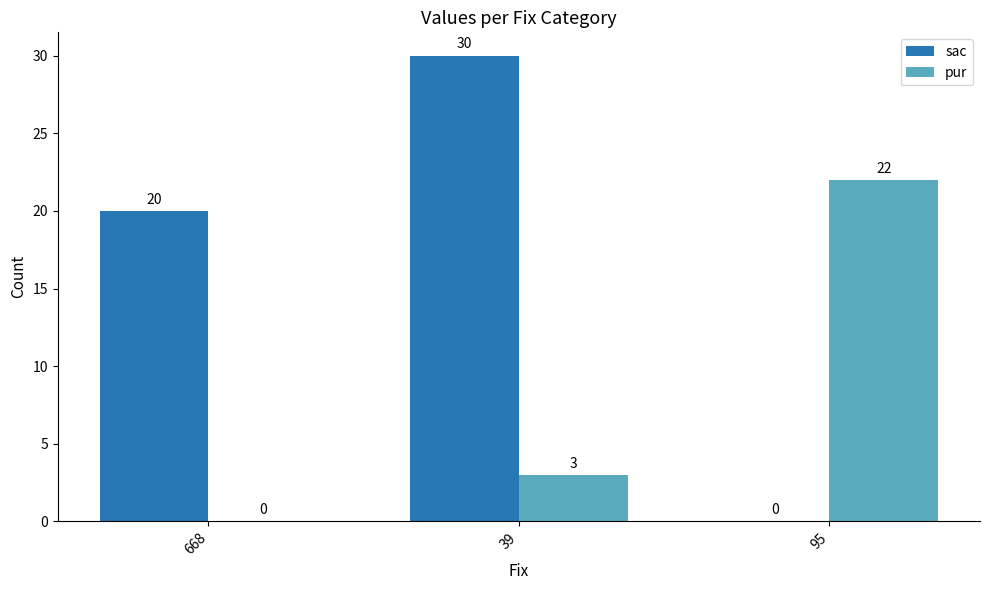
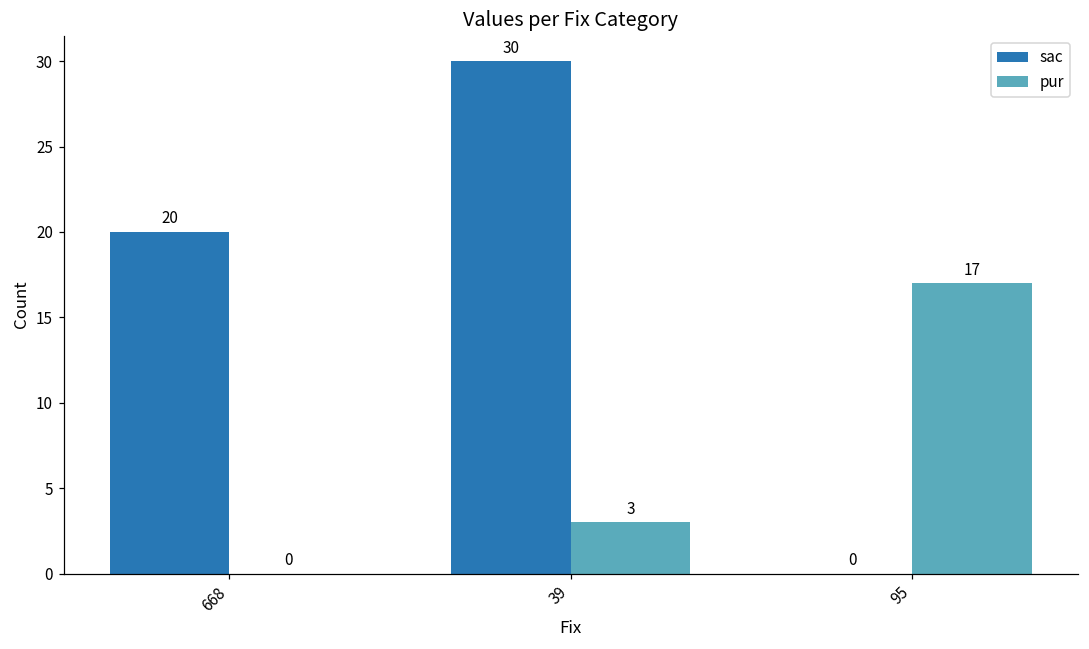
pur, 95: 22 -> 17
